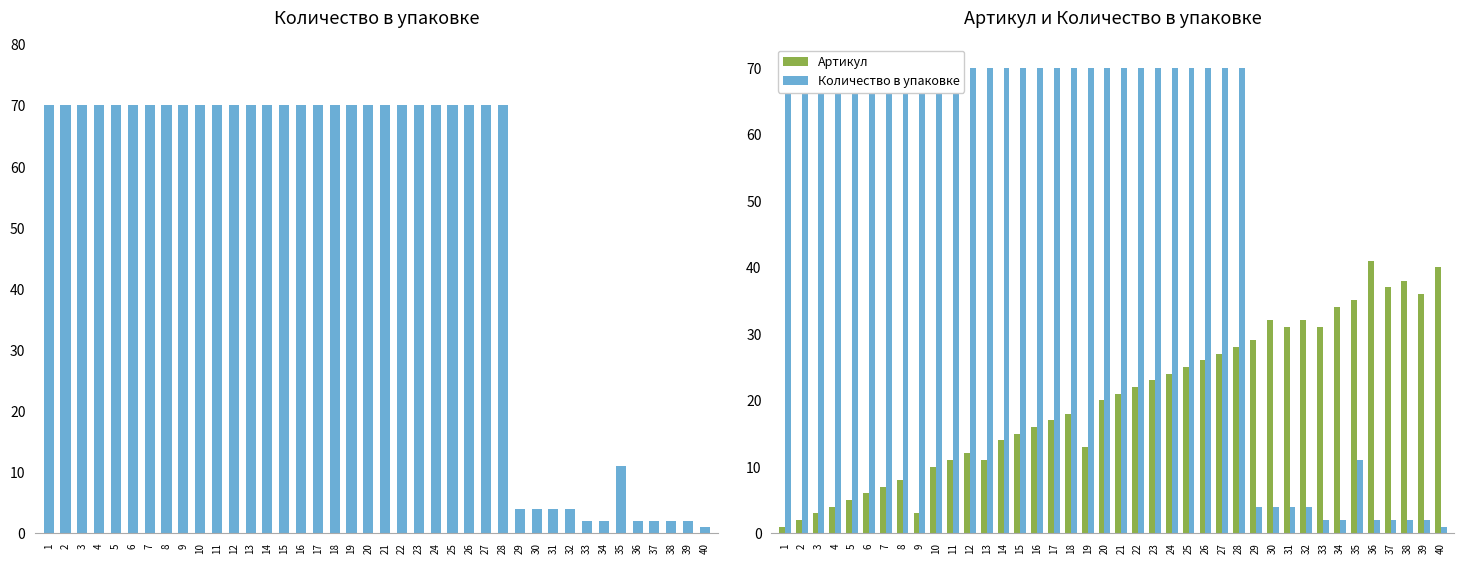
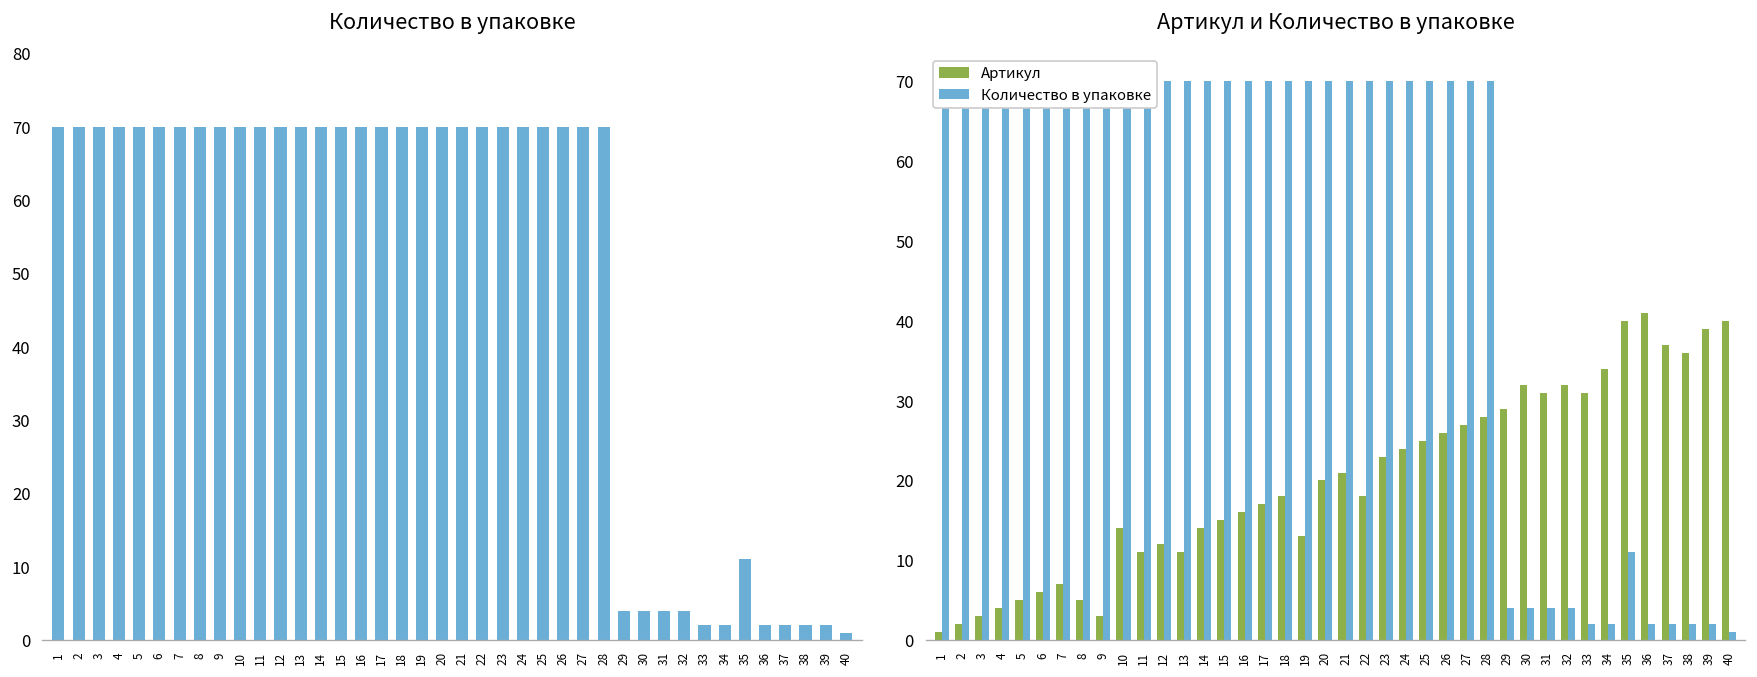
Артикул и Количество в упаковке, Артикул, 8: 8 -> 5
Артикул и Количество в упаковке, Артикул, 10: 10 -> 14
Артикул и Количество в упаковке, Артикул, 22: 22 -> 18
Артикул и Количество в упаковке, Артикул, 35: 35 -> 40
Артикул и Количество в упаковке, Артикул, 38: 38 -> 36
Артикул и Количество в упаковке, Артикул, 39: 36 -> 39
